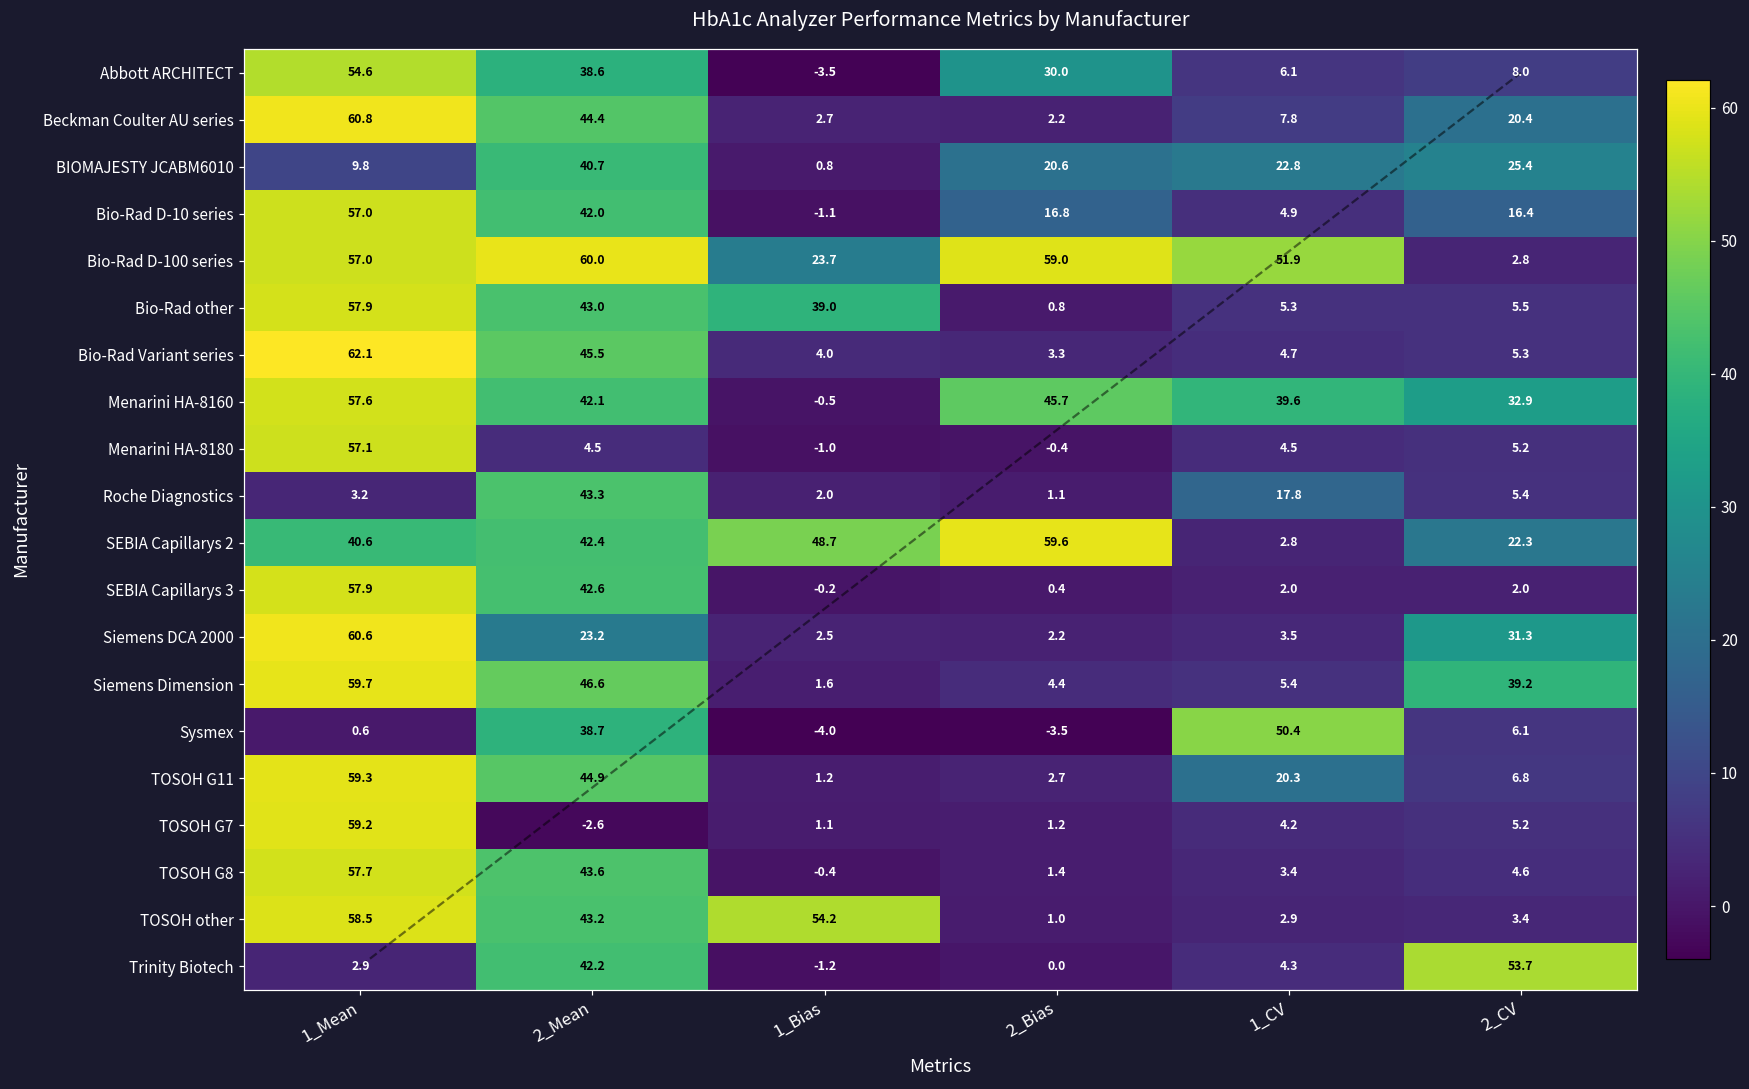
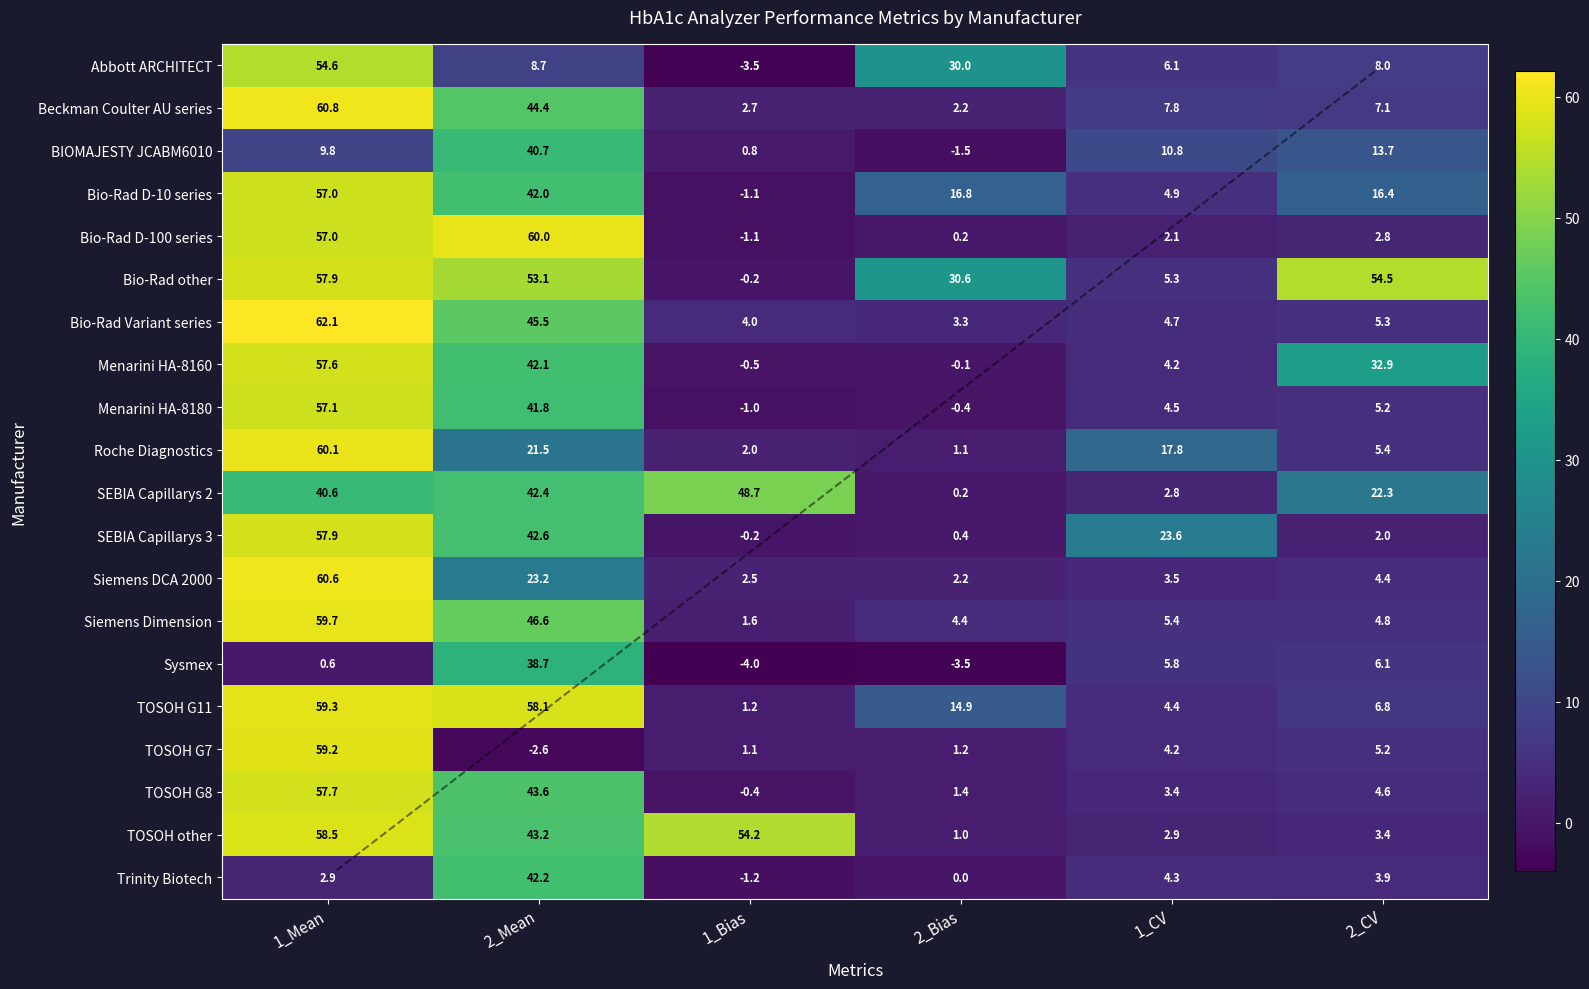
Abbott ARCHITECT, 2_Mean: 38.6 -> 8.7
Beckman Coulter AU series, 2_CV: 20.4 -> 7.1
BIOMAJESTY JCABM6010, 2_Bias: 20.6 -> -1.5
BIOMAJESTY JCABM6010, 1_CV: 22.8 -> 10.8
BIOMAJESTY JCABM6010, 2_CV: 25.4 -> 13.7
Bio-Rad D-100 series, 1_Bias: 23.7 -> -1.1
Bio-Rad D-100 series, 2_Bias: 59.0 -> 0.2
Bio-Rad D-100 series, 1_CV: 51.9 -> 2.1
Bio-Rad other, 2_Mean: 43.0 -> 53.1
Bio-Rad other, 1_Bias: 39.0 -> -0.2
Bio-Rad other, 2_Bias: 0.8 -> 30.6
Bio-Rad other, 2_CV: 5.5 -> 54.5
Menarini HA-8160, 2_Bias: 45.7 -> -0.1
Menarini HA-8160, 1_CV: 39.6 -> 4.2
Menarini HA-8180, 2_Mean: 4.5 -> 41.8
Roche Diagnostics, 1_Mean: 3.2 -> 60.1
Roche Diagnostics, 2_Mean: 43.3 -> 21.5
SEBIA Capillarys 2, 2_Bias: 59.6 -> 0.2
SEBIA Capillarys 3, 1_CV: 2.0 -> 23.6
Siemens DCA 2000, 2_CV: 31.3 -> 4.4
Siemens Dimension, 2_CV: 39.2 -> 4.8
Sysmex, 1_CV: 50.4 -> 5.8
TOSOH G11, 2_Mean: 44.9 -> 58.1
TOSOH G11, 2_Bias: 2.7 -> 14.9
TOSOH G11, 1_CV: 20.3 -> 4.4
Trinity Biotech, 2_CV: 53.7 -> 3.9
